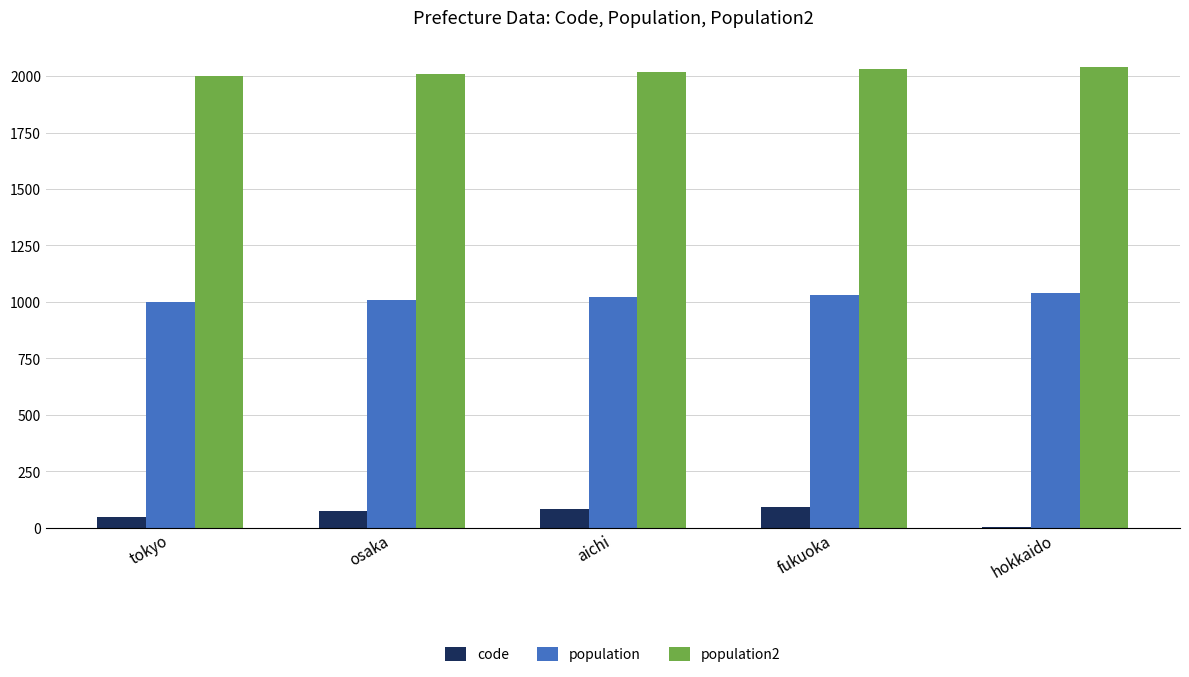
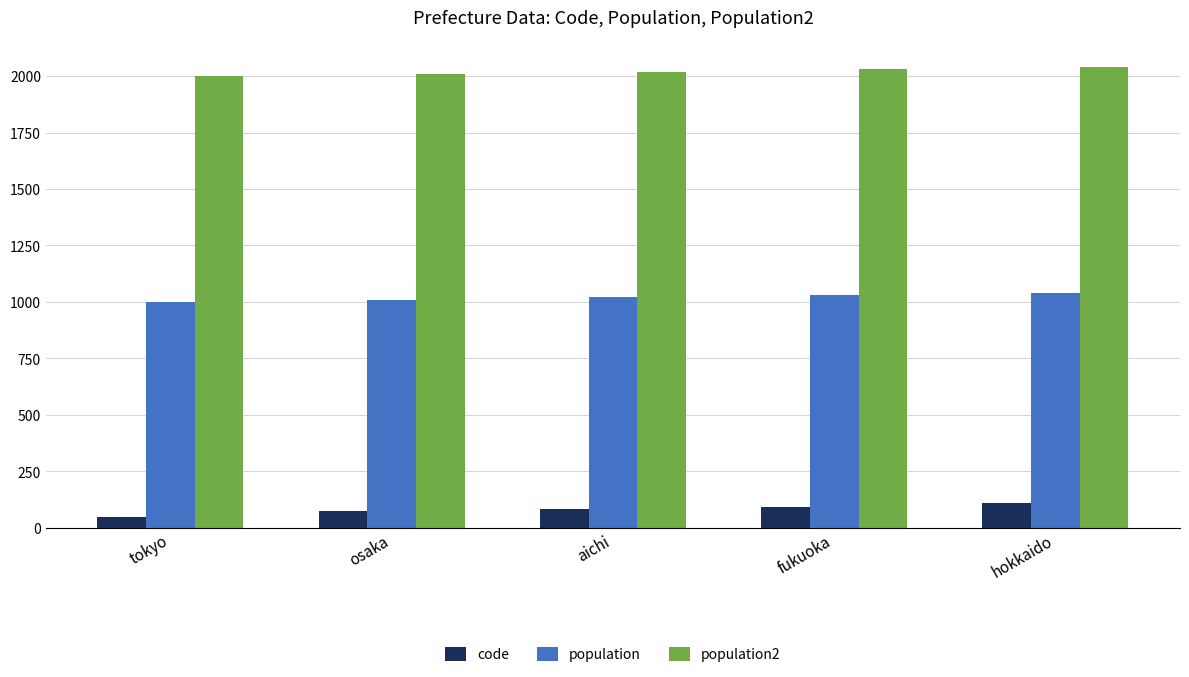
code, hokkaido: 10 -> 110
